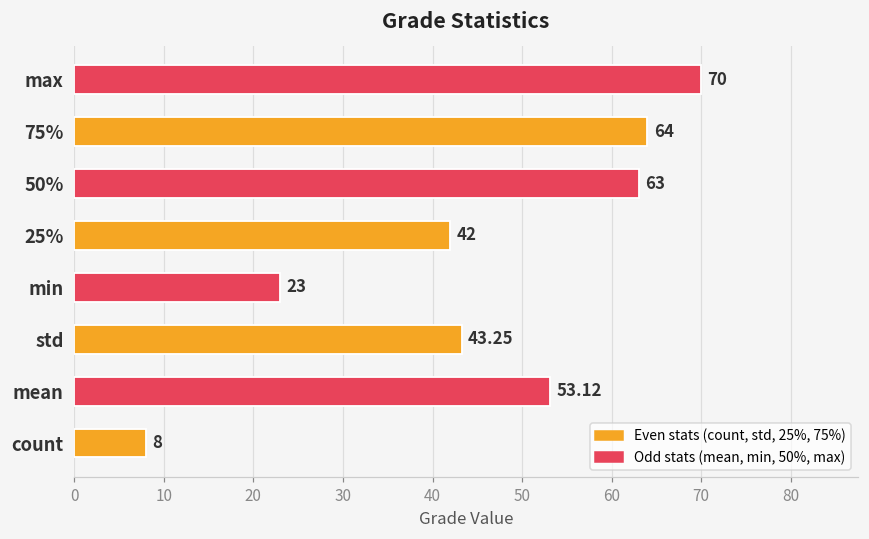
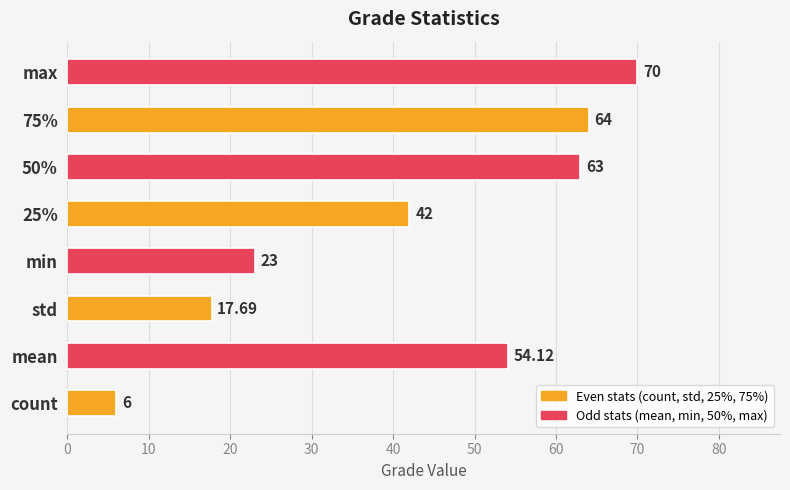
std: 43.25 -> 17.69
mean: 53.12 -> 54.12
count: 8 -> 6
